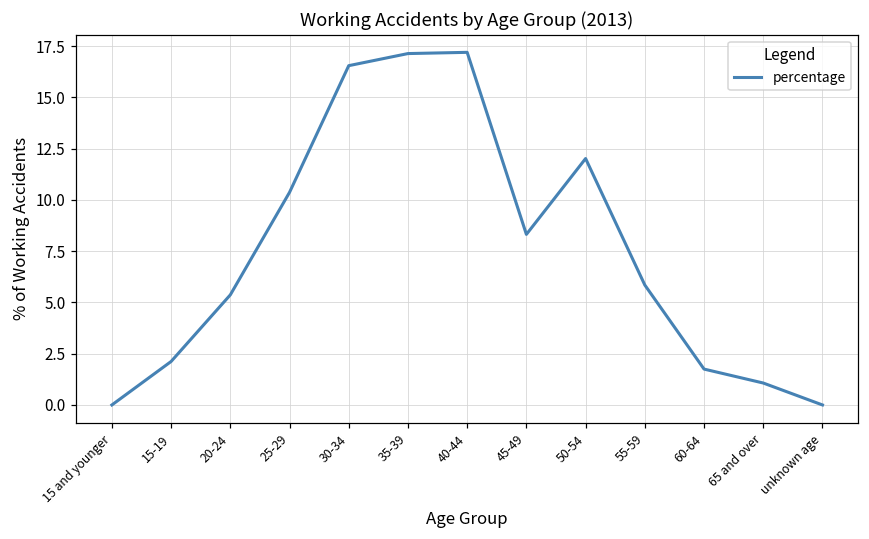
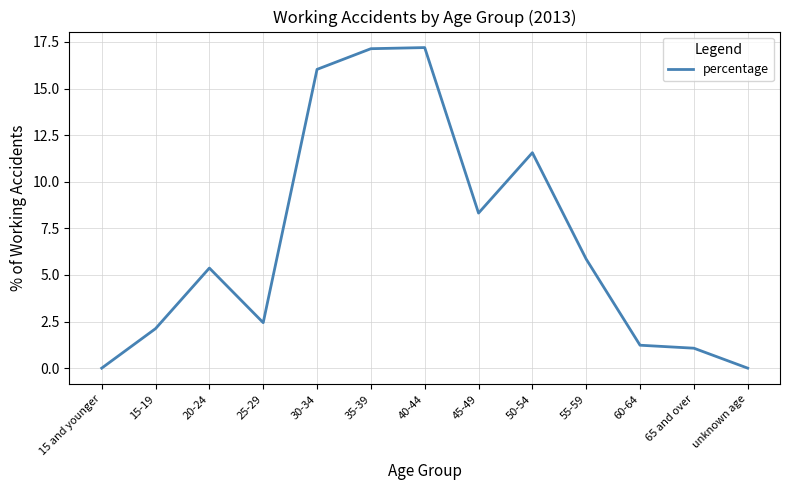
25-29: 10.4 -> 2.4
30-34: 16.6 -> 16.0
50-54: 12.0 -> 11.6
60-64: 1.8 -> 1.2
